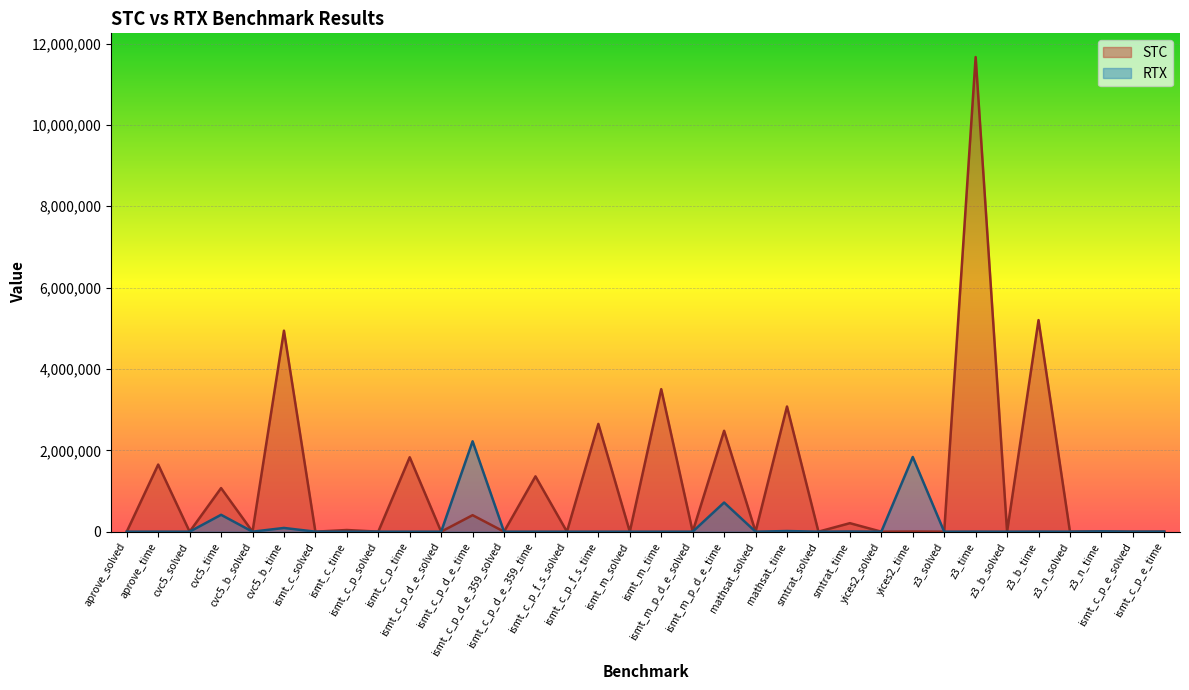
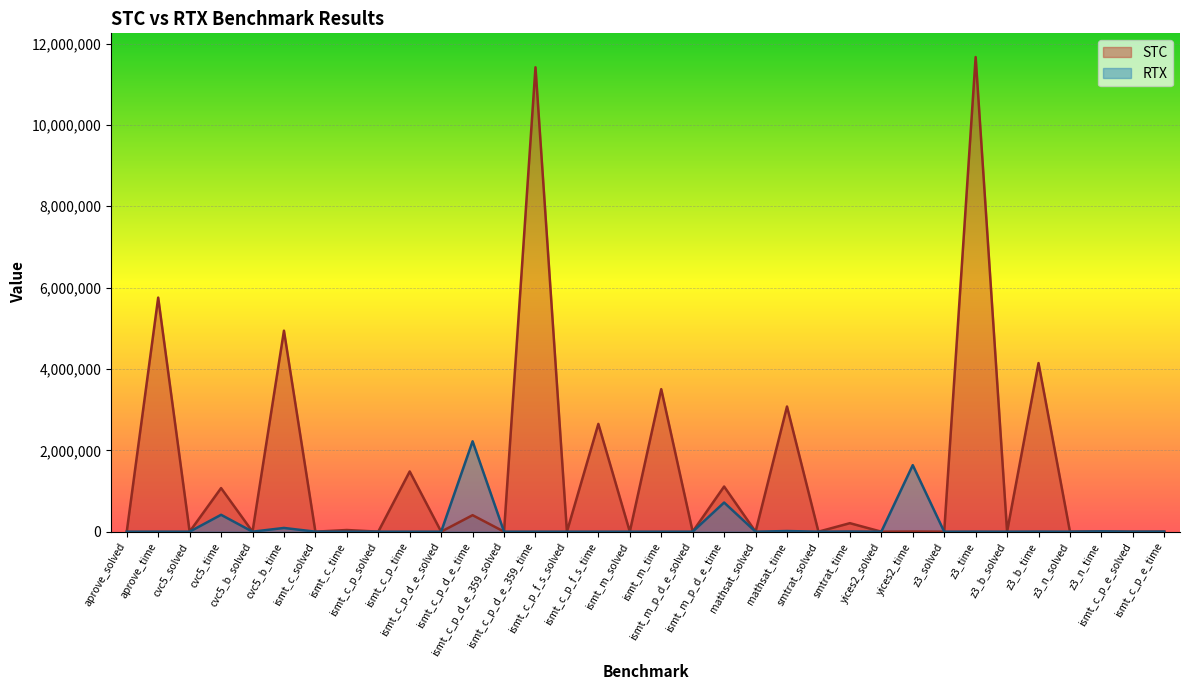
STC, aprove_time: 1,700,000 -> 5,800,000
STC, ismt_c_p_time: 1,800,000 -> 1,500,000
STC, ismt_c_p_d_e_359_time: 1,400,000 -> 11,400,000
STC, ismt_m_p_d_e_time: 2,500,000 -> 1,100,000
RTX, yices2_time: 1,800,000 -> 1,600,000
STC, z3_b_time: 5,200,000 -> 4,100,000
